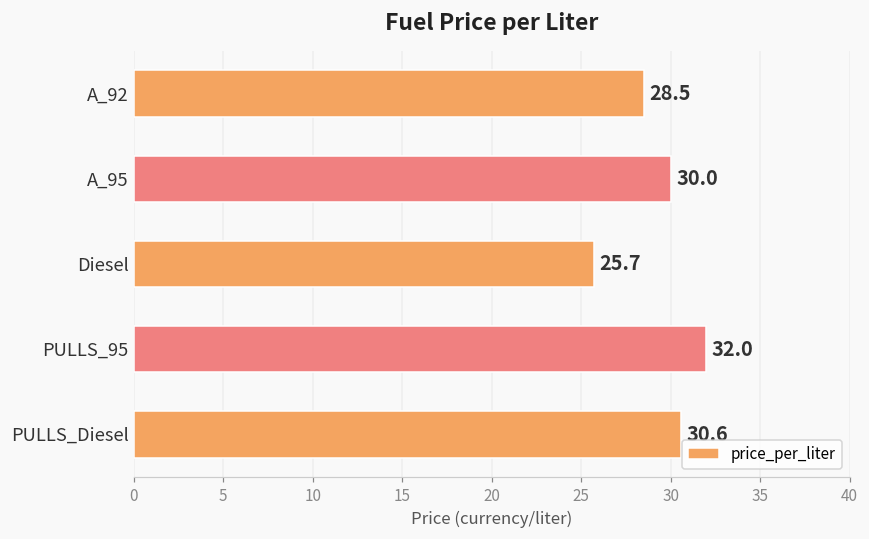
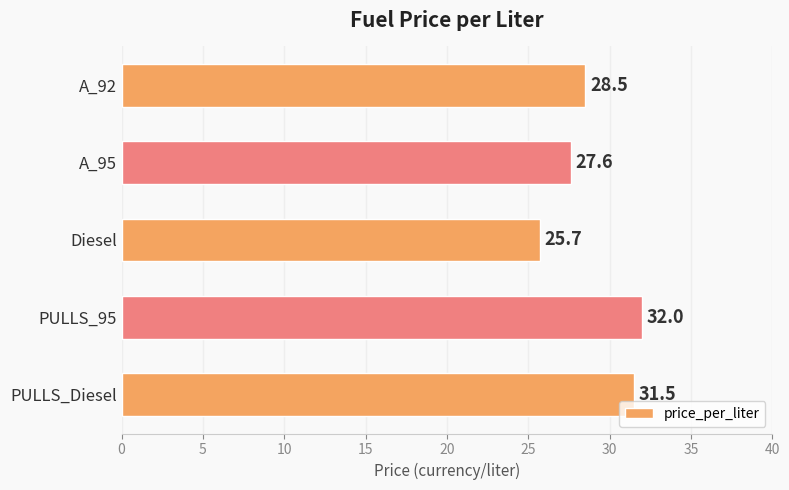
A_95: 30.0 -> 27.6
PULLS_Diesel: 30.6 -> 31.5
